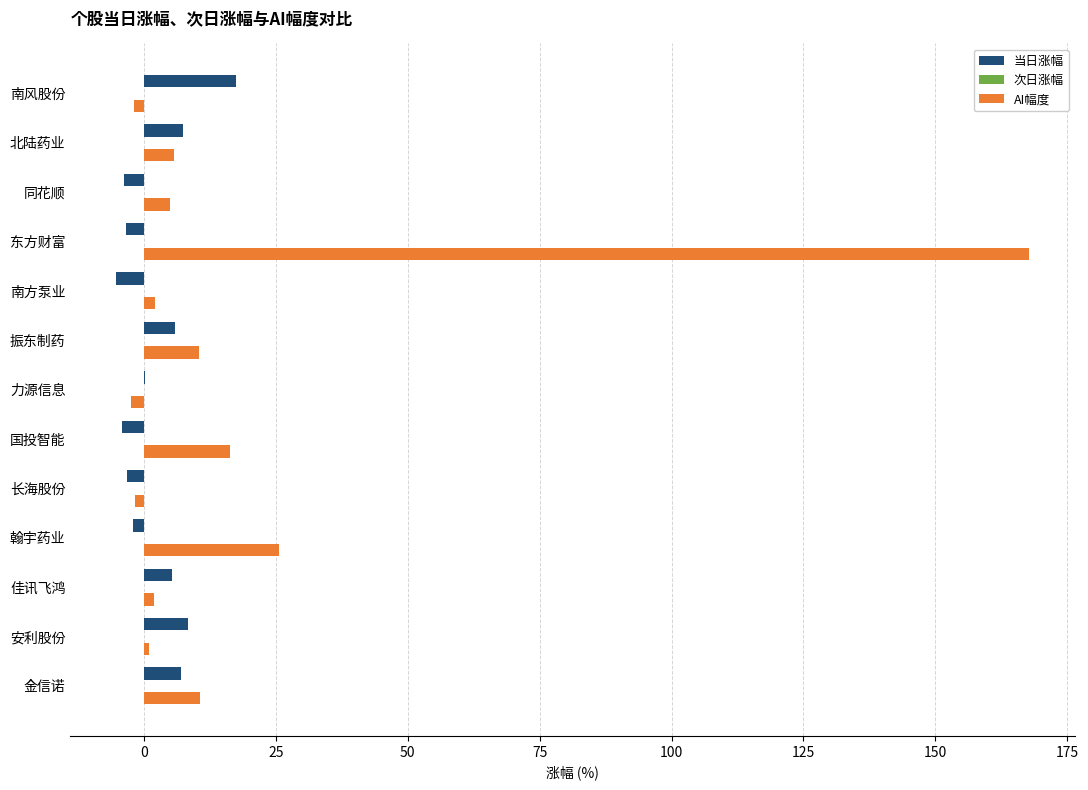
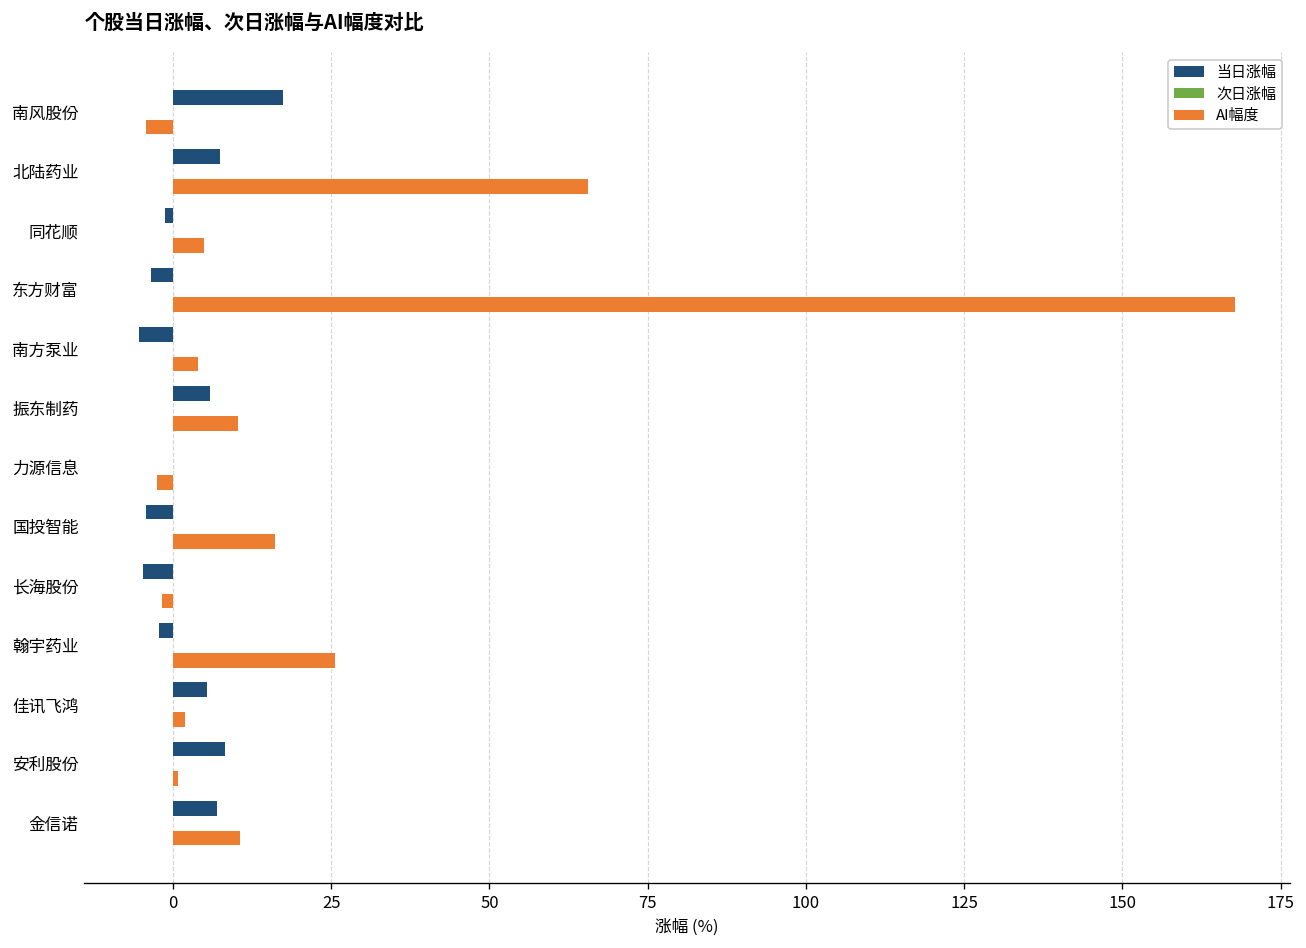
AI幅度, 南风股份: -2 -> -4
AI幅度, 北陆药业: 6 -> 66
当日涨幅, 同花顺: -4 -> -1
AI幅度, 南方泵业: 2 -> 4
当日涨幅, 长海股份: -3 -> -5
